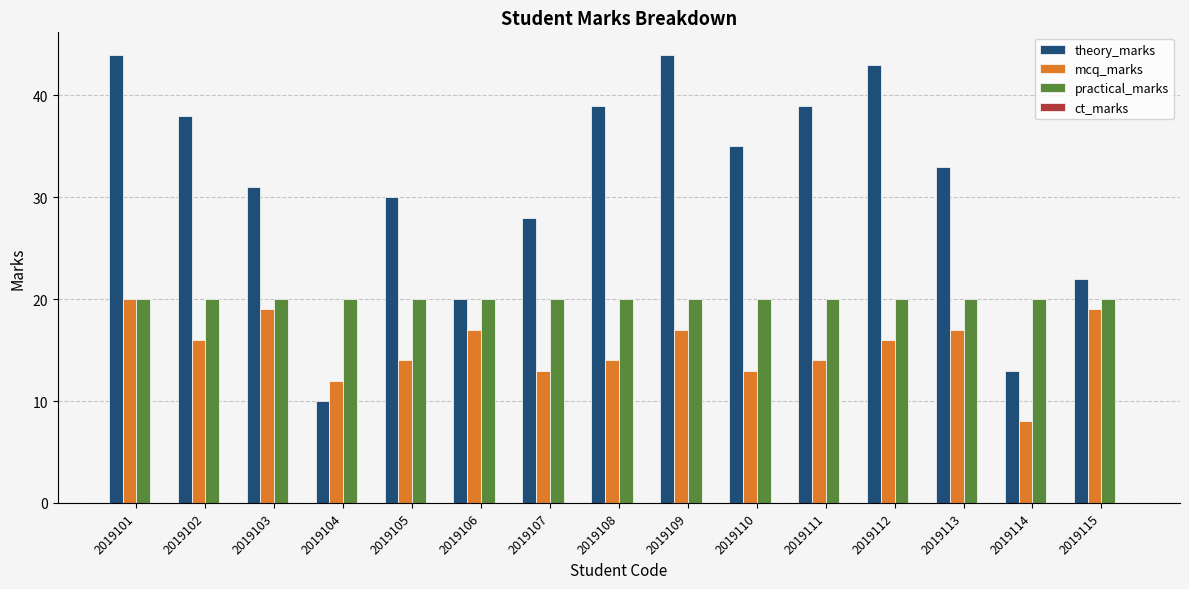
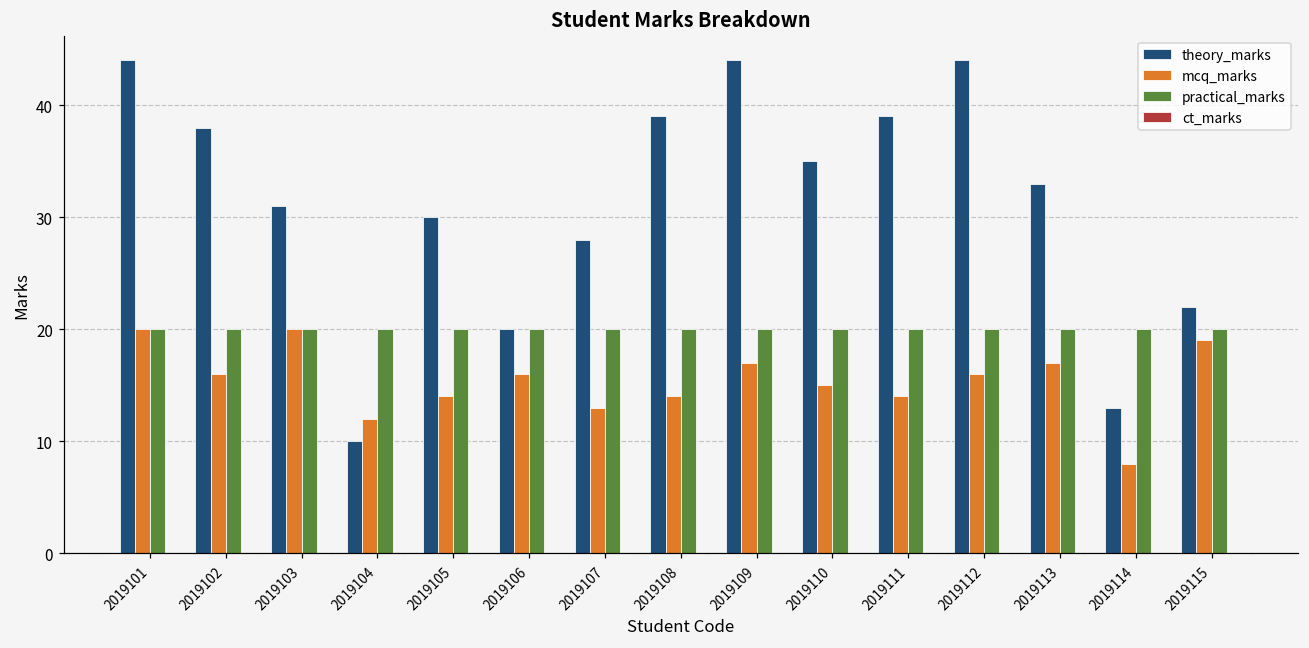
mcq_marks, 2019103: 19 -> 20
mcq_marks, 2019106: 17 -> 16
mcq_marks, 2019110: 13 -> 15
theory_marks, 2019112: 43 -> 44
